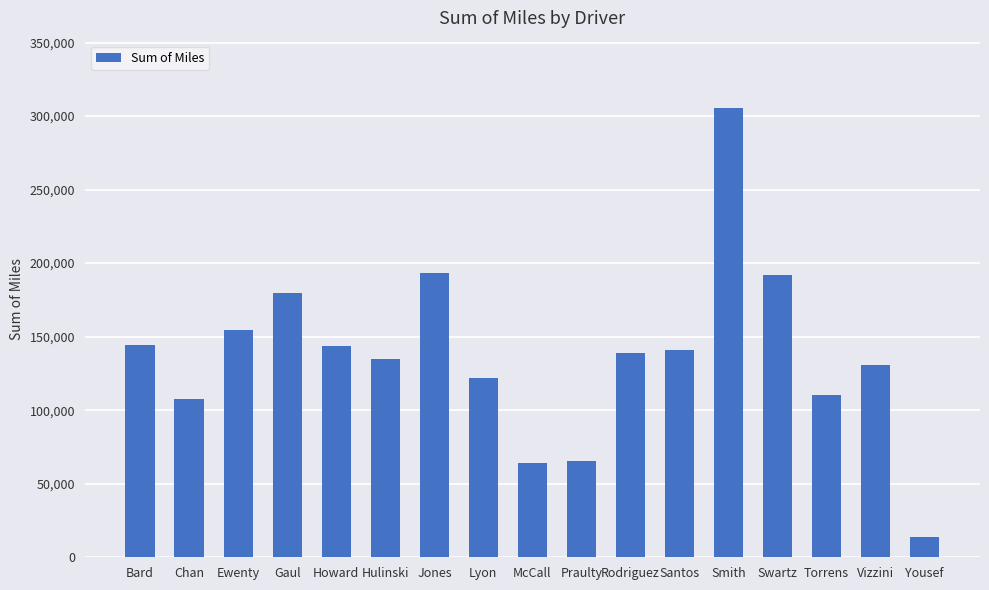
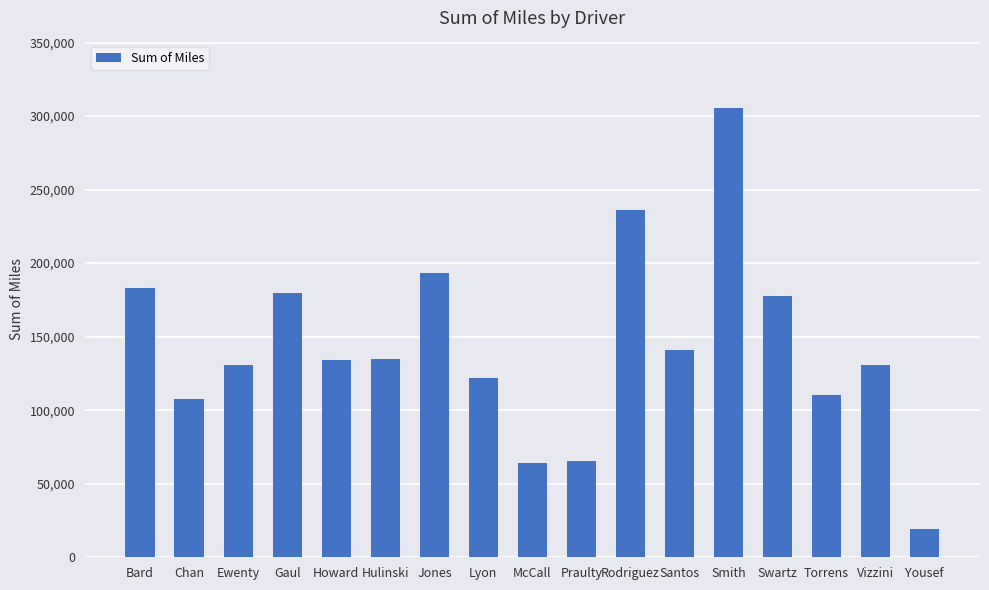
Bard: 145,000 -> 183,000
Ewenty: 154,000 -> 131,000
Howard: 144,000 -> 134,000
Rodriguez: 139,000 -> 236,000
Swartz: 192,000 -> 178,000
Yousef: 13,000 -> 19,000
